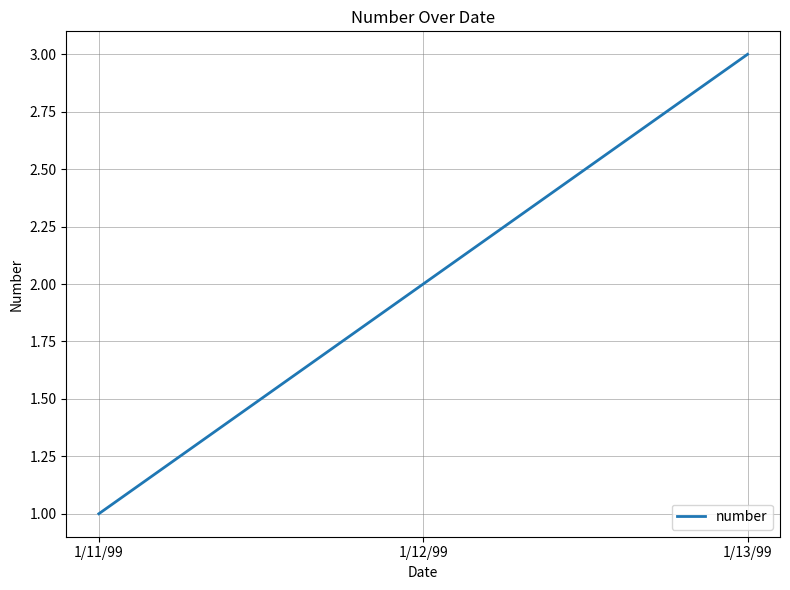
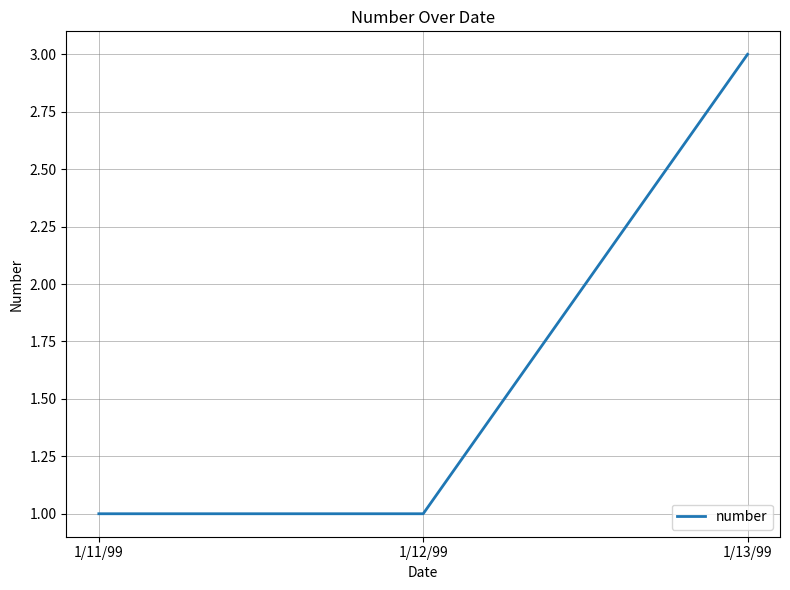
1/12/99: 2 -> 1
